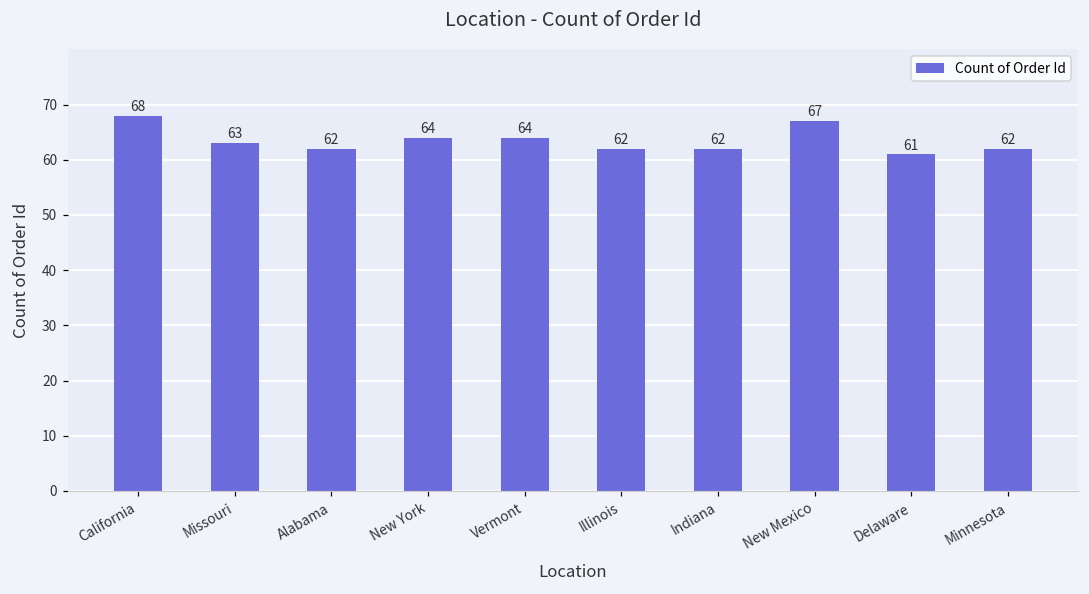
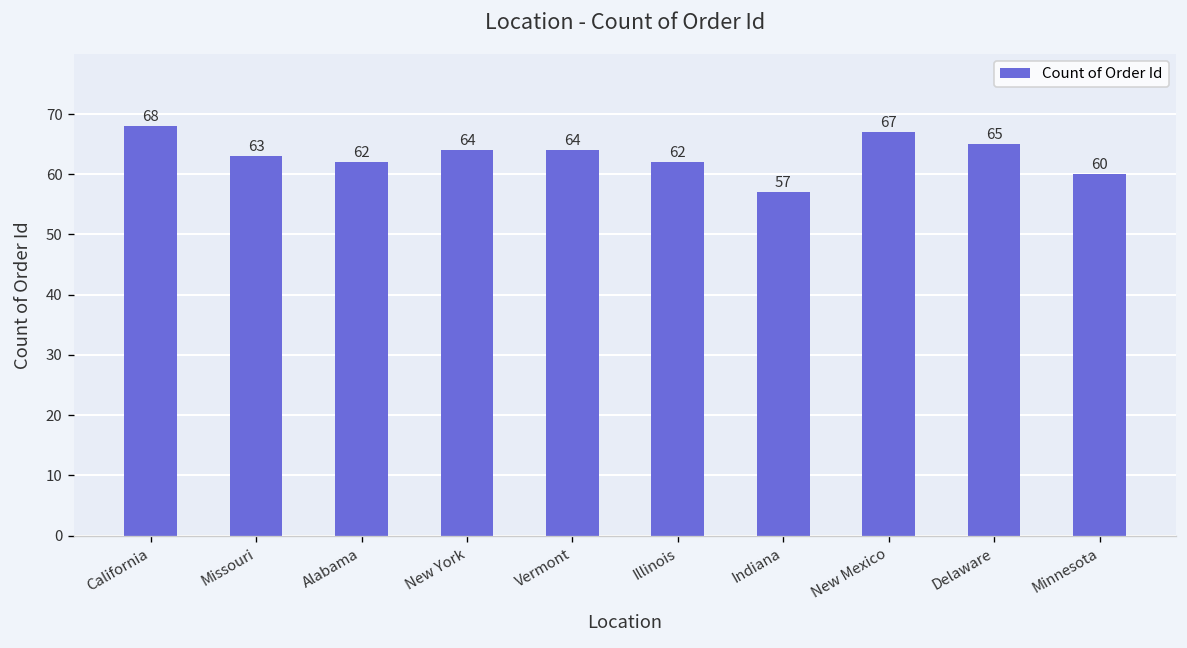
Indiana: 62 -> 57
Delaware: 61 -> 65
Minnesota: 62 -> 60
